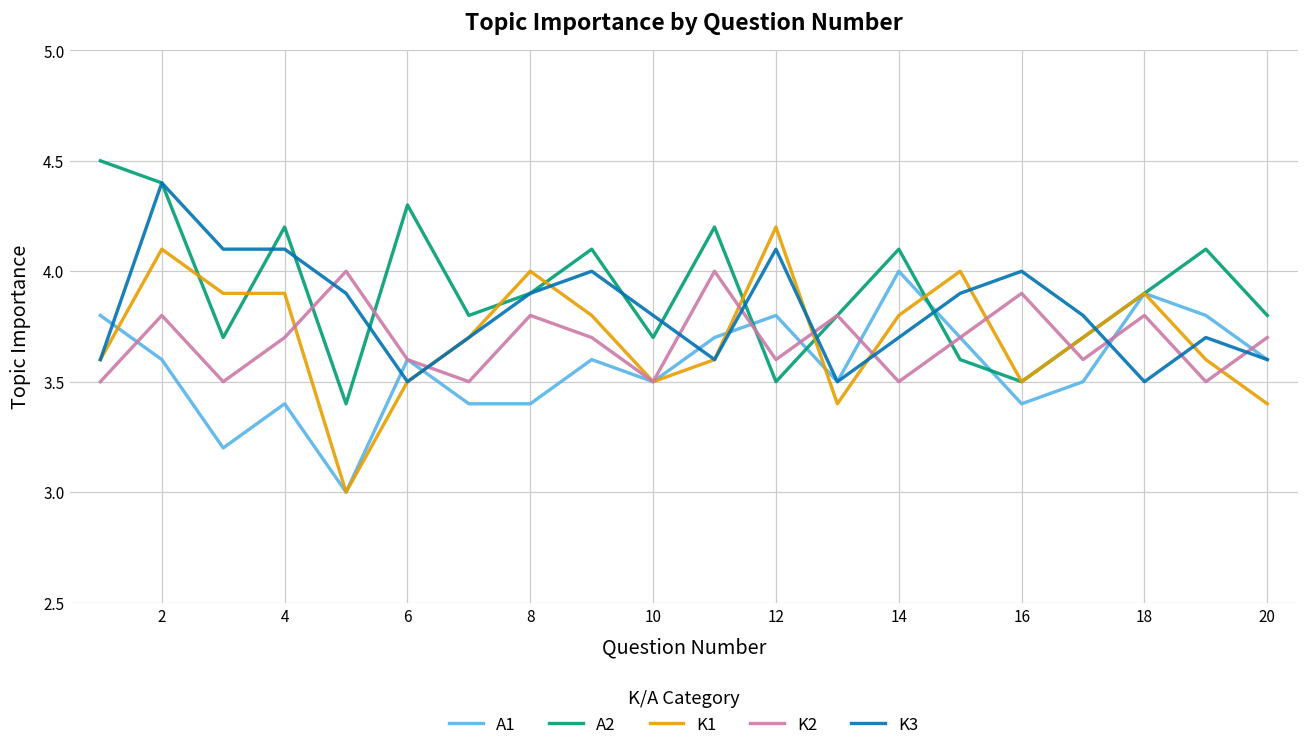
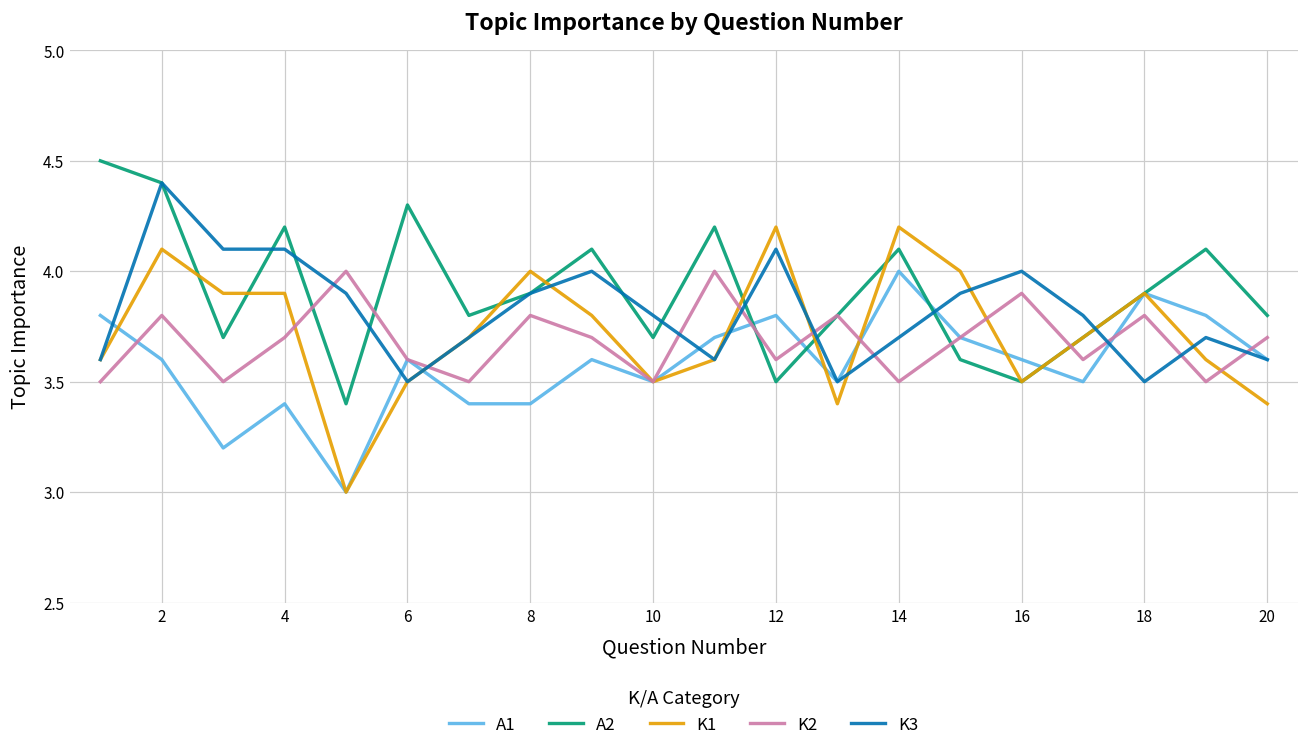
K1, 14: 3.8 -> 4.2
A1, 16: 3.4 -> 3.6
